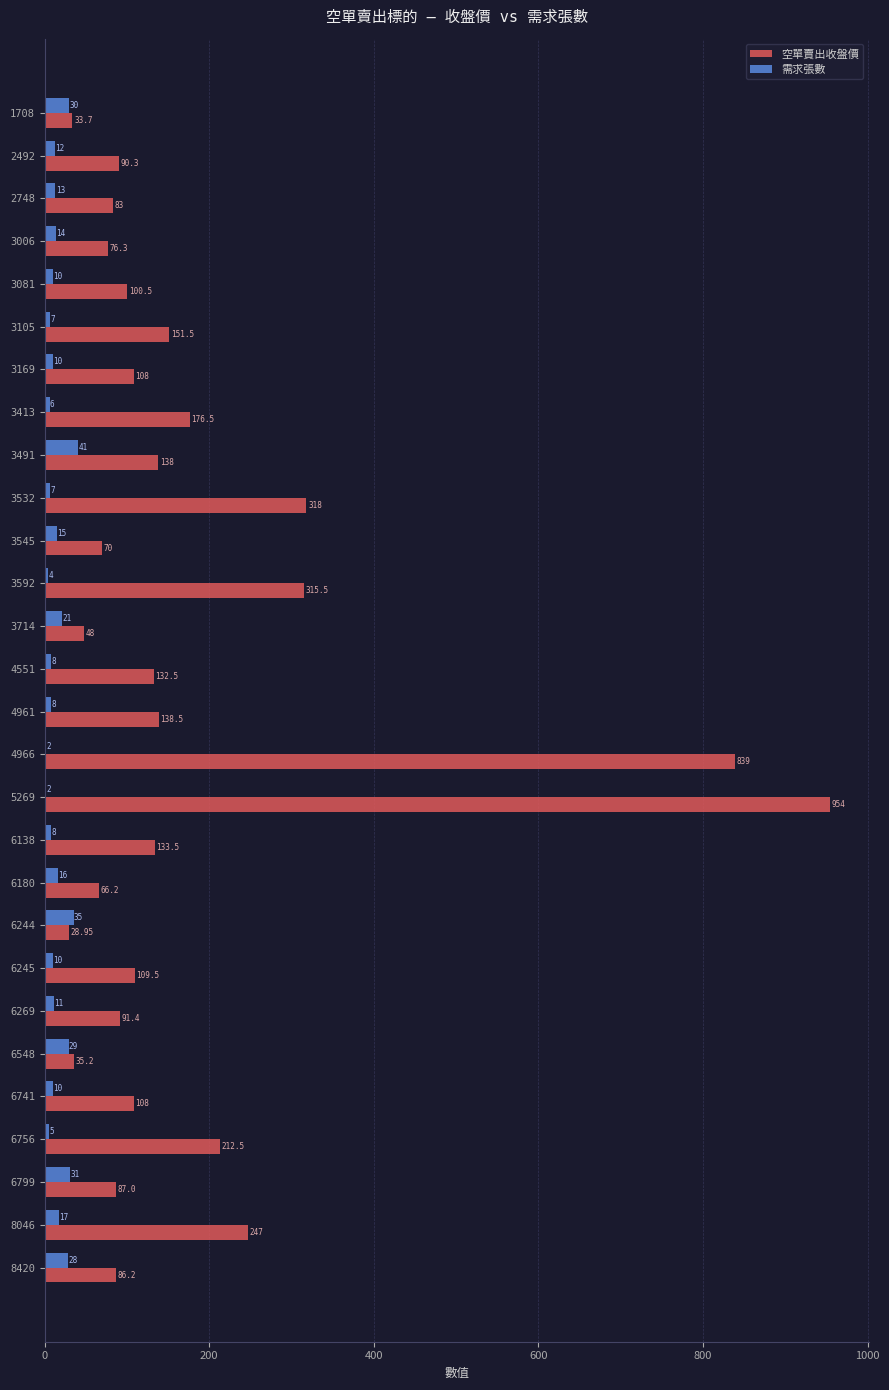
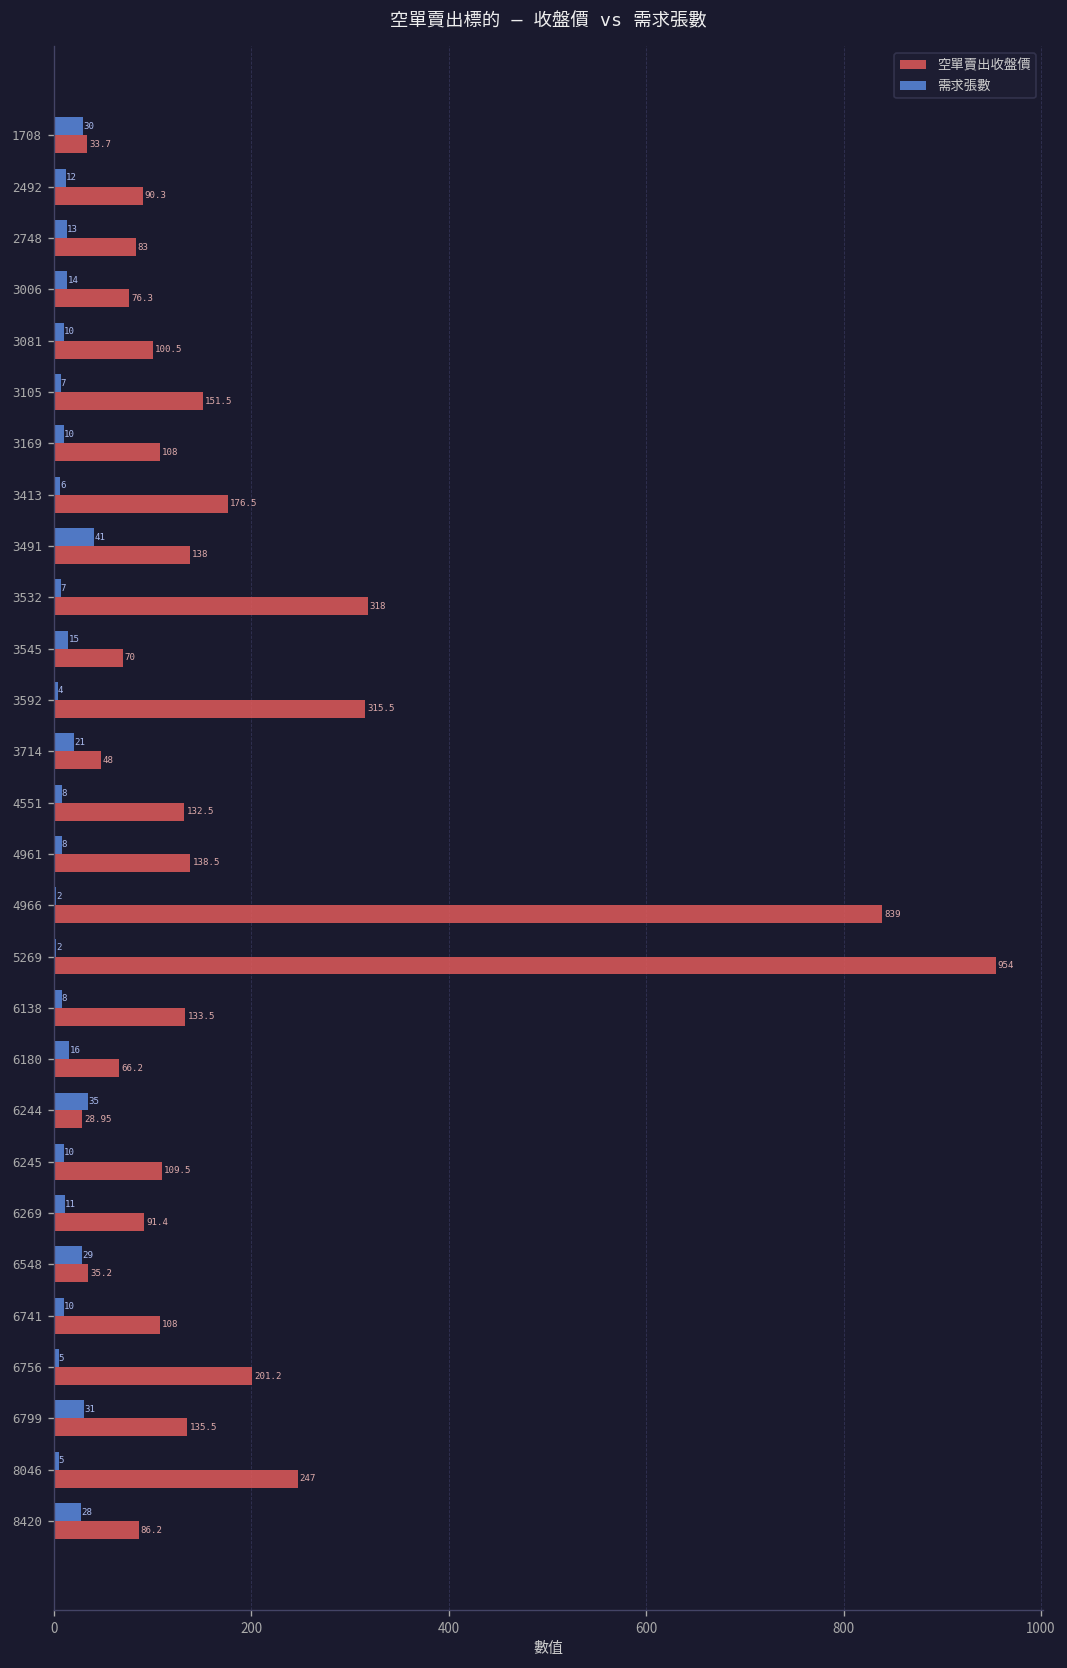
空單賣出收盤價, 6756: 212.5 -> 201.2
空單賣出收盤價, 6799: 87.0 -> 135.5
需求張數, 8046: 17 -> 5
